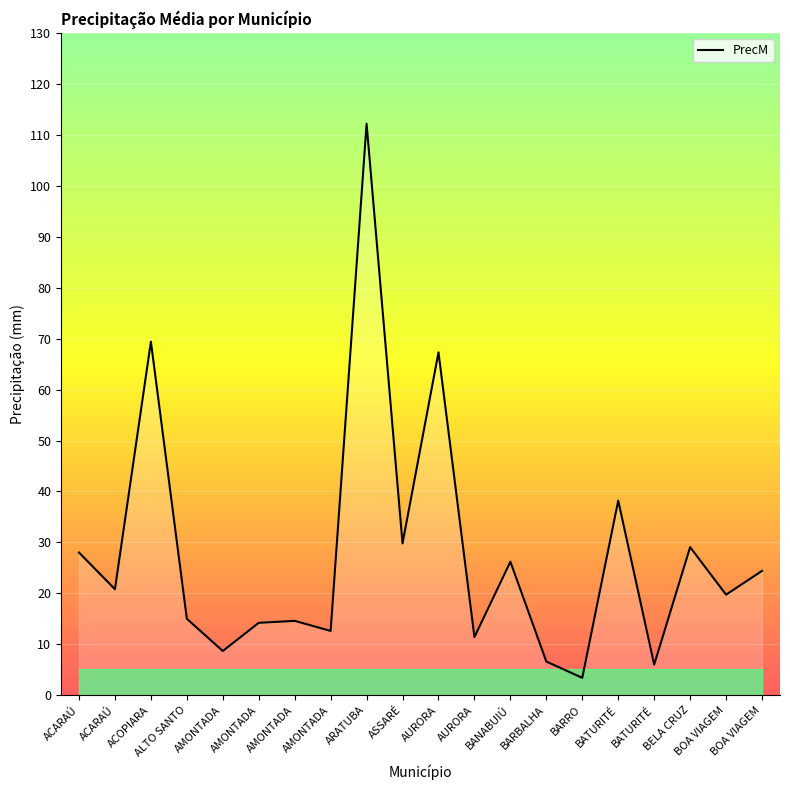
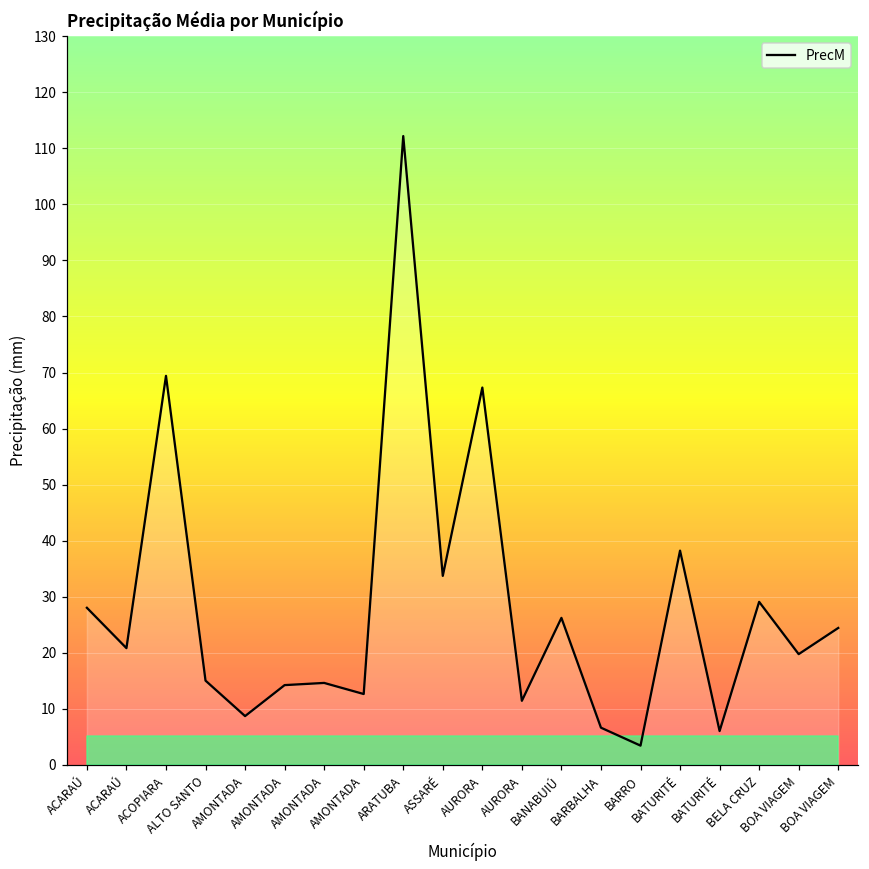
PrecM, ASSARÉ: 30 -> 34
